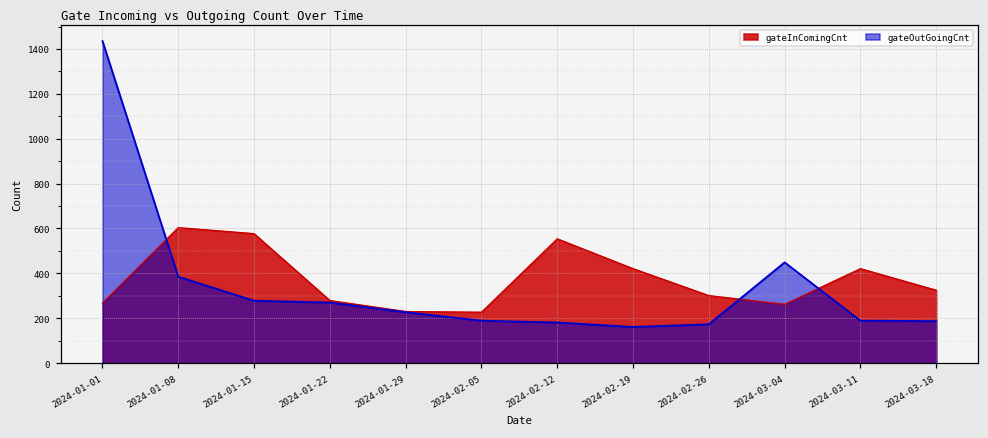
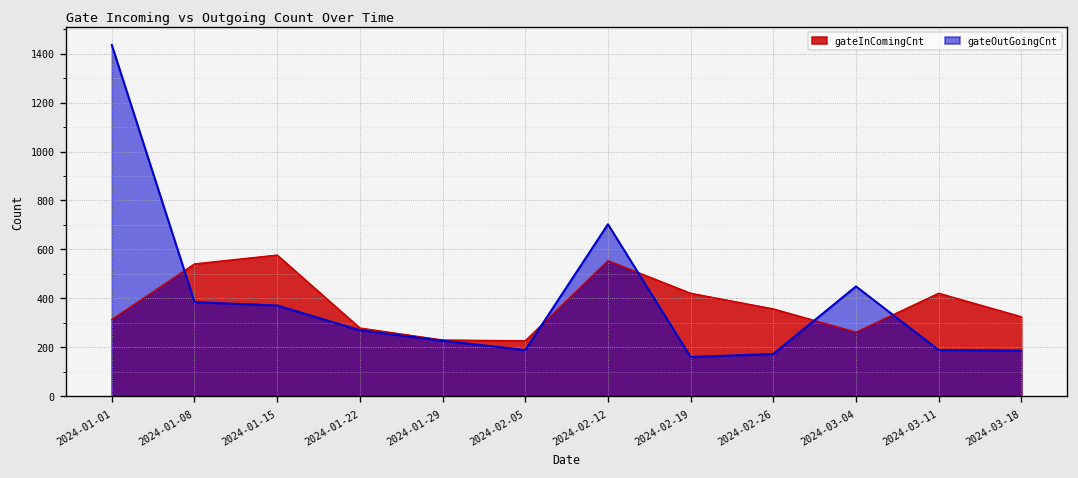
gateInComingCnt, 2024-01-01: 270 -> 310
gateInComingCnt, 2024-01-08: 600 -> 540
gateOutGoingCnt, 2024-01-15: 280 -> 370
gateOutGoingCnt, 2024-02-12: 180 -> 700
gateInComingCnt, 2024-02-26: 300 -> 360
